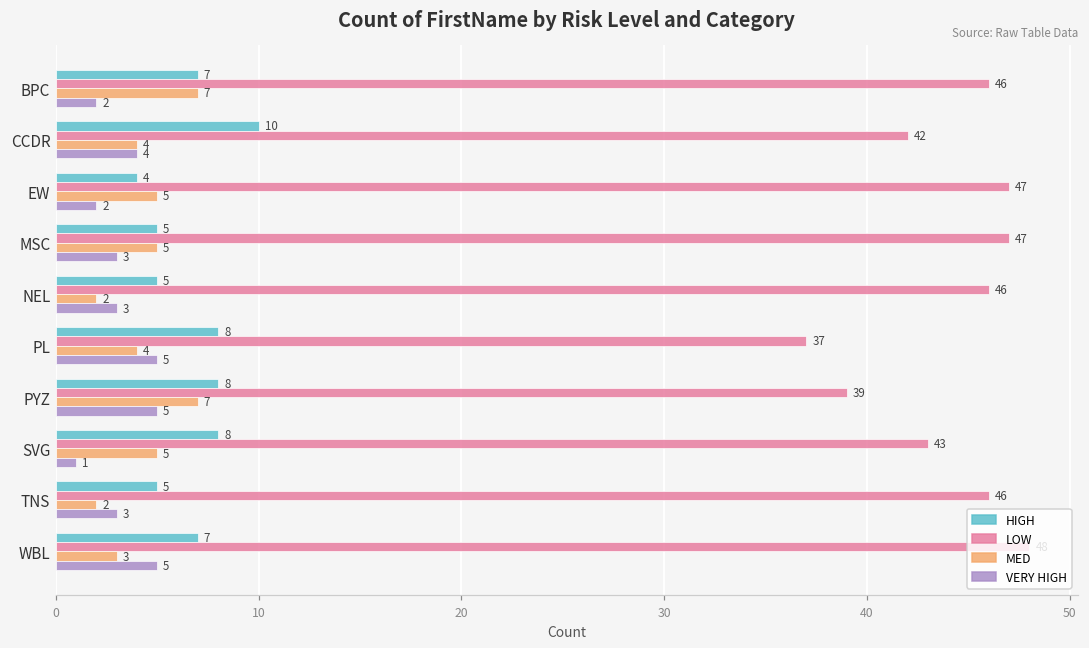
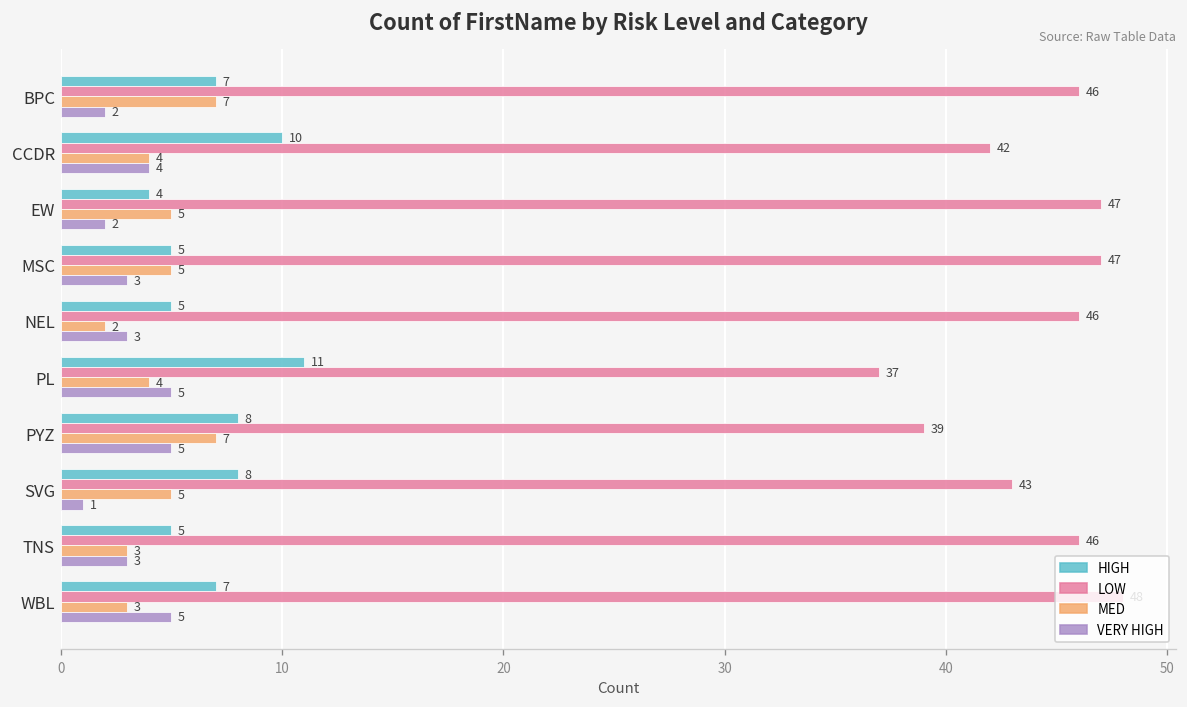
HIGH, PL: 8 -> 11
MED, TNS: 2 -> 3
